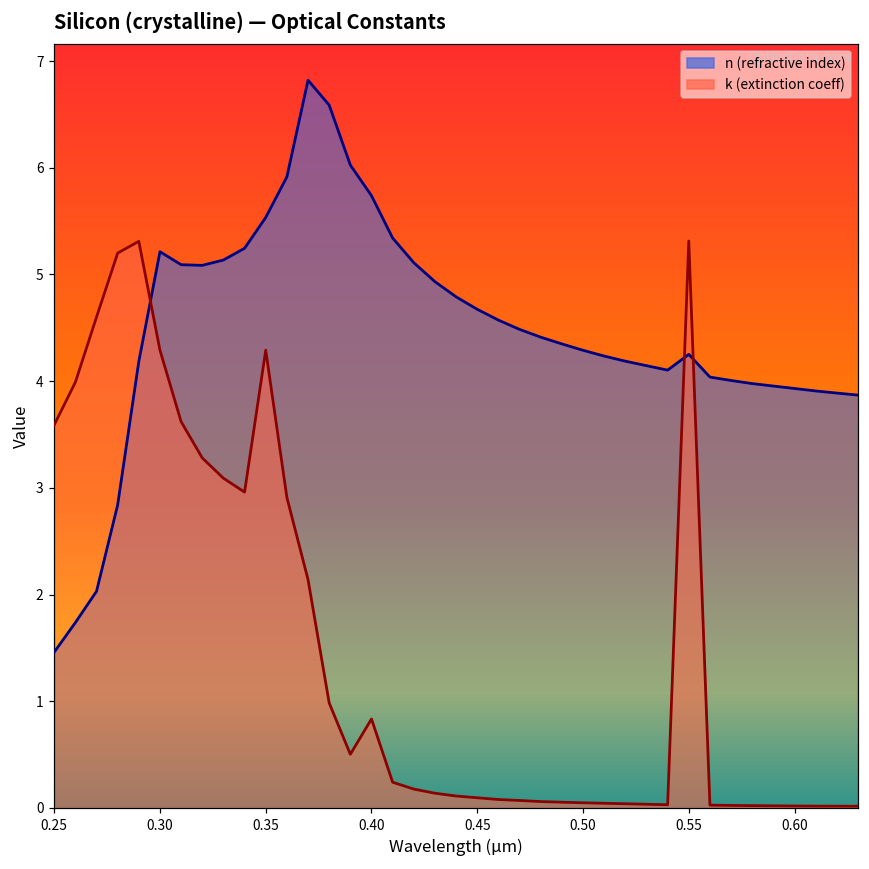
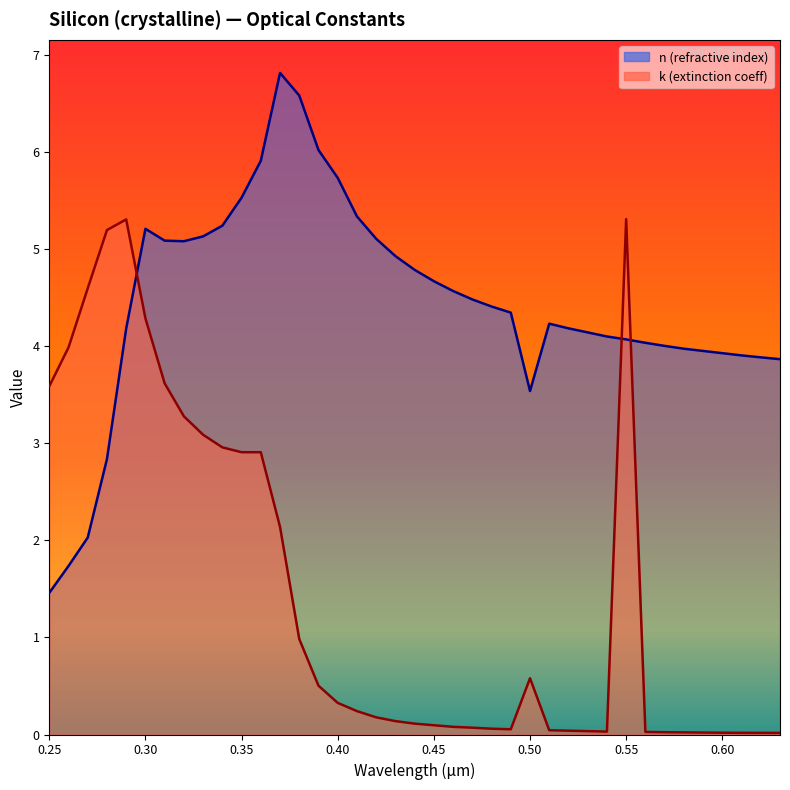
k (extinction coeff), 0.35: 4.3 -> 2.9
k (extinction coeff), 0.40: 0.8 -> 0.3
n (refractive index), 0.50: 4.3 -> 3.5
k (extinction coeff), 0.50: 0.0 -> 0.6
n (refractive index), 0.55: 4.3 -> 4.1
